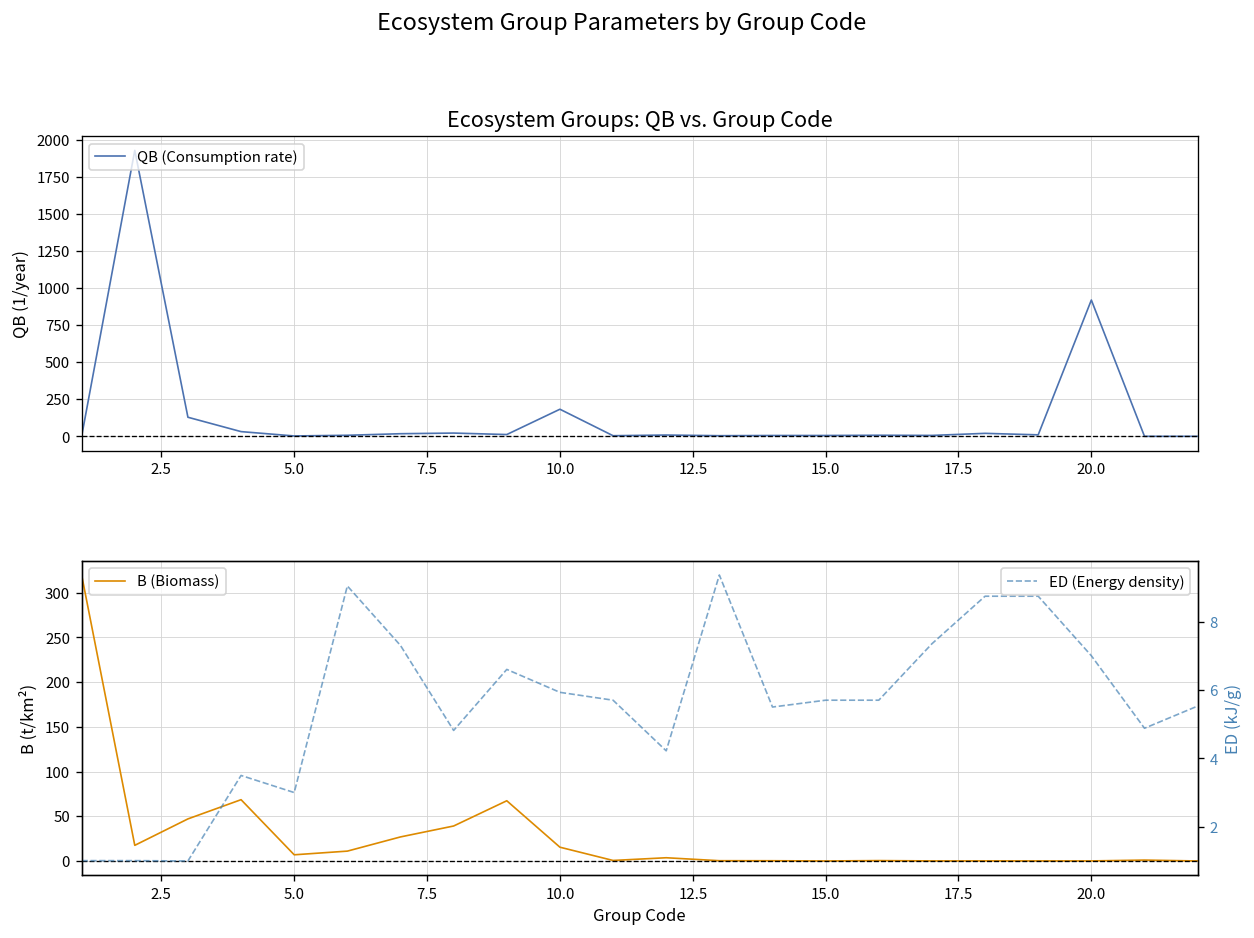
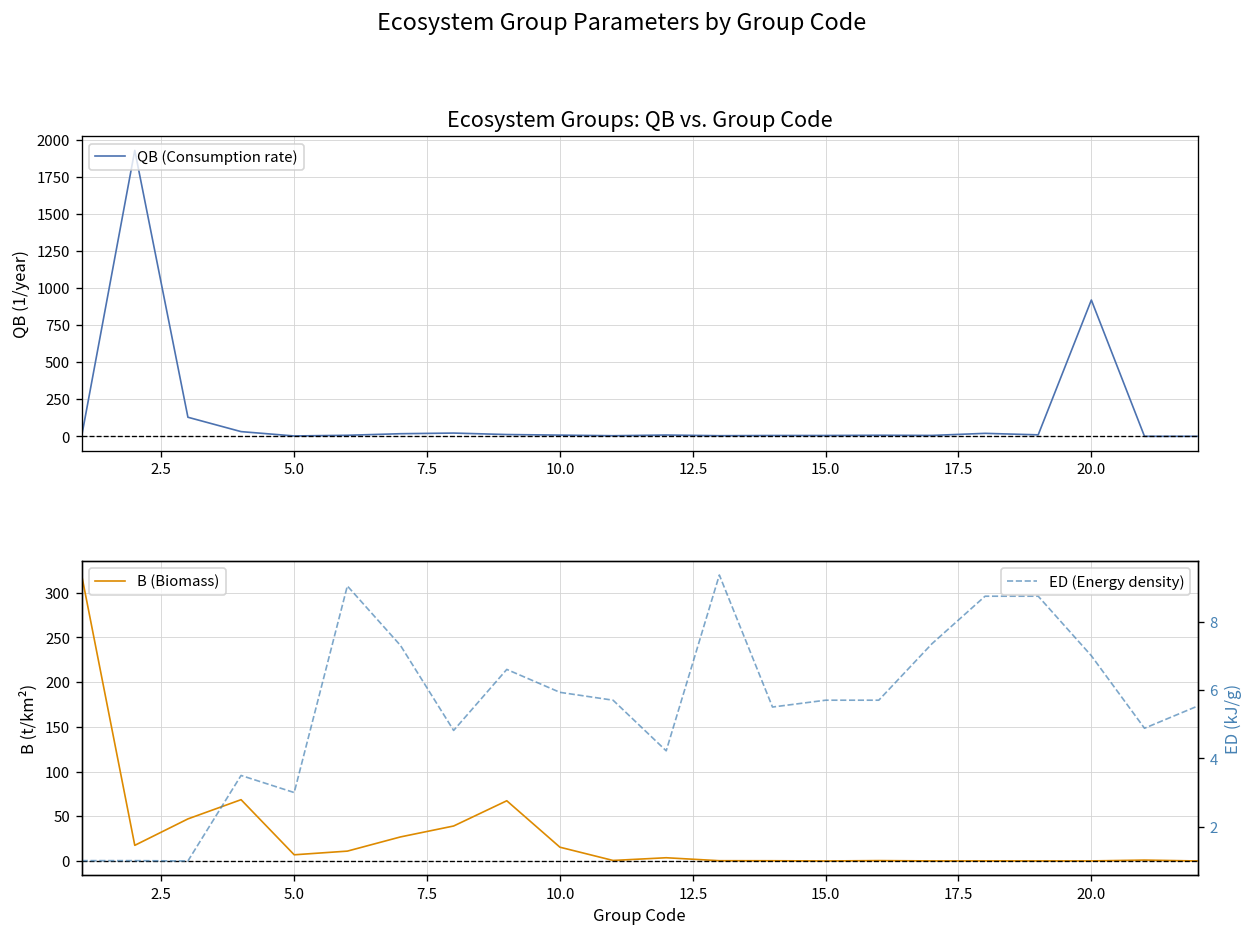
Ecosystem Groups: QB vs. Group Code, 10.0: 180 -> 10
